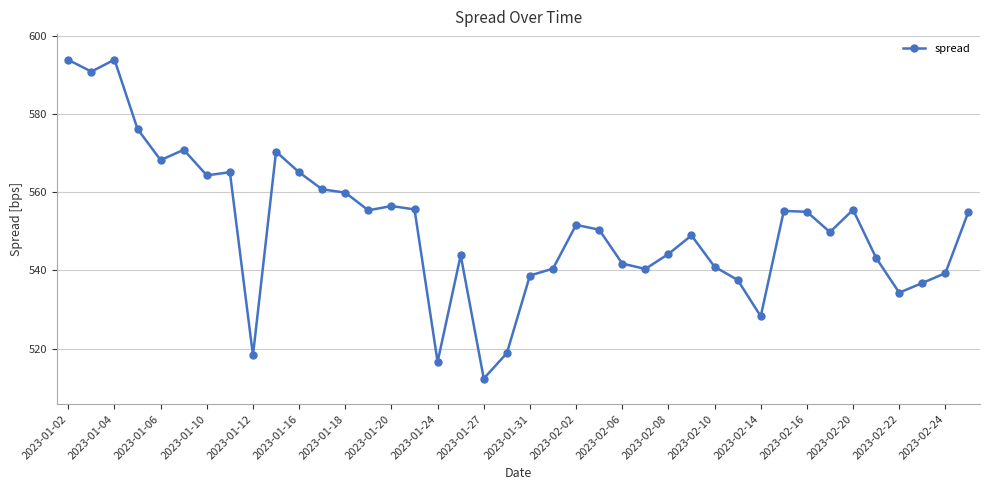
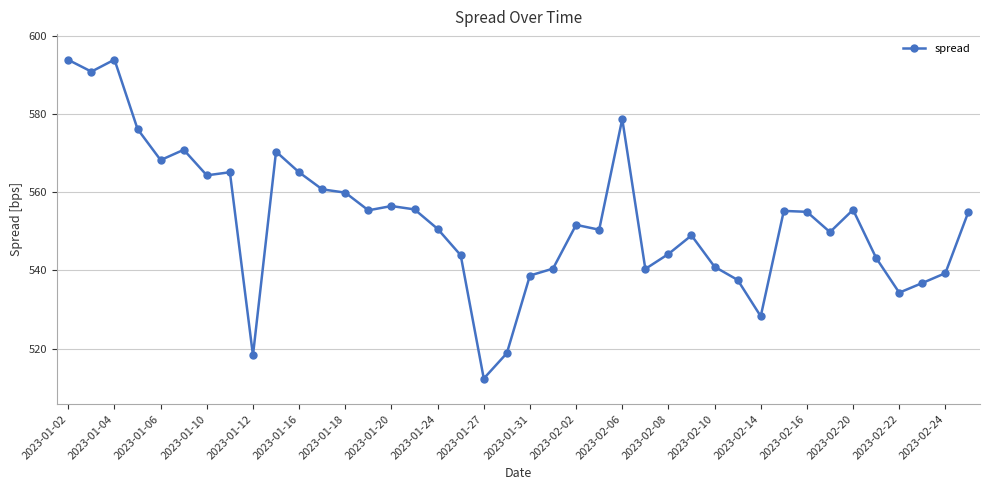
2023-01-24: 517 -> 551
2023-02-06: 542 -> 579
